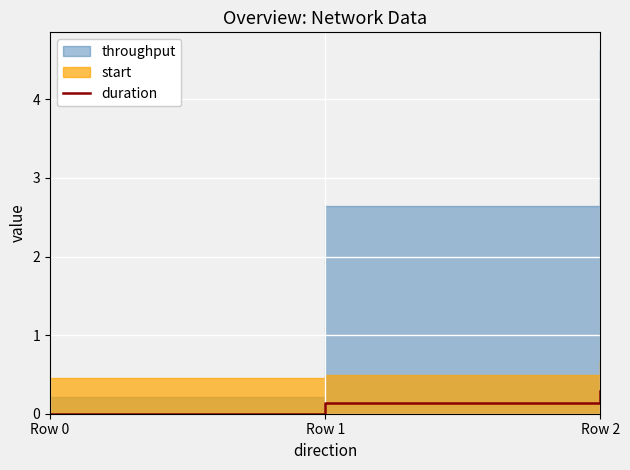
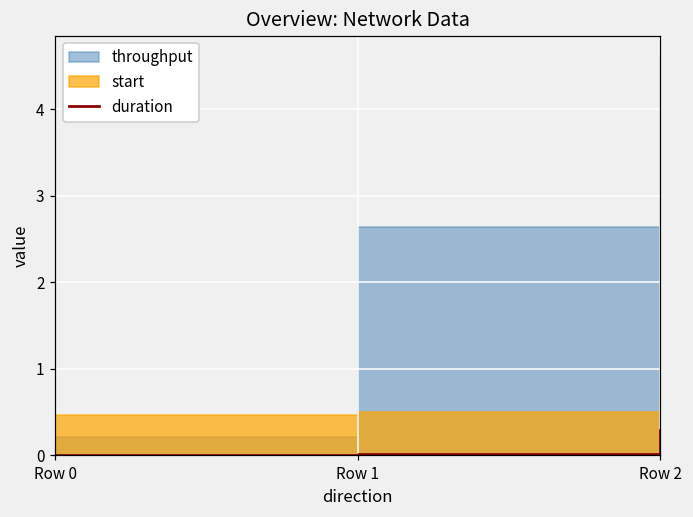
duration, Row 1: 0.1 -> 0.0
